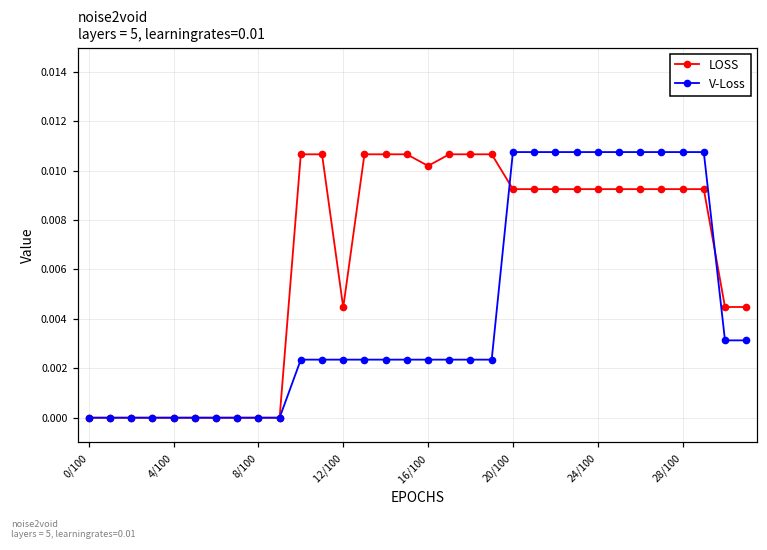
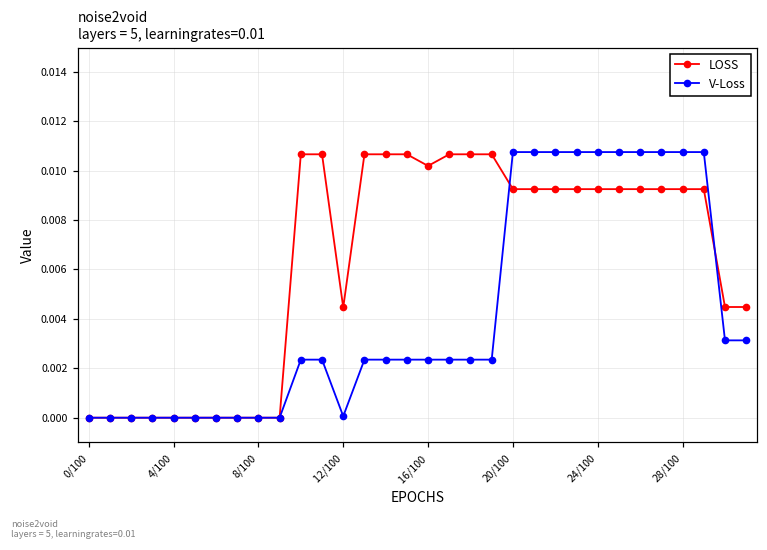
V-Loss, 12/100: 0.0024 -> 0.0001
